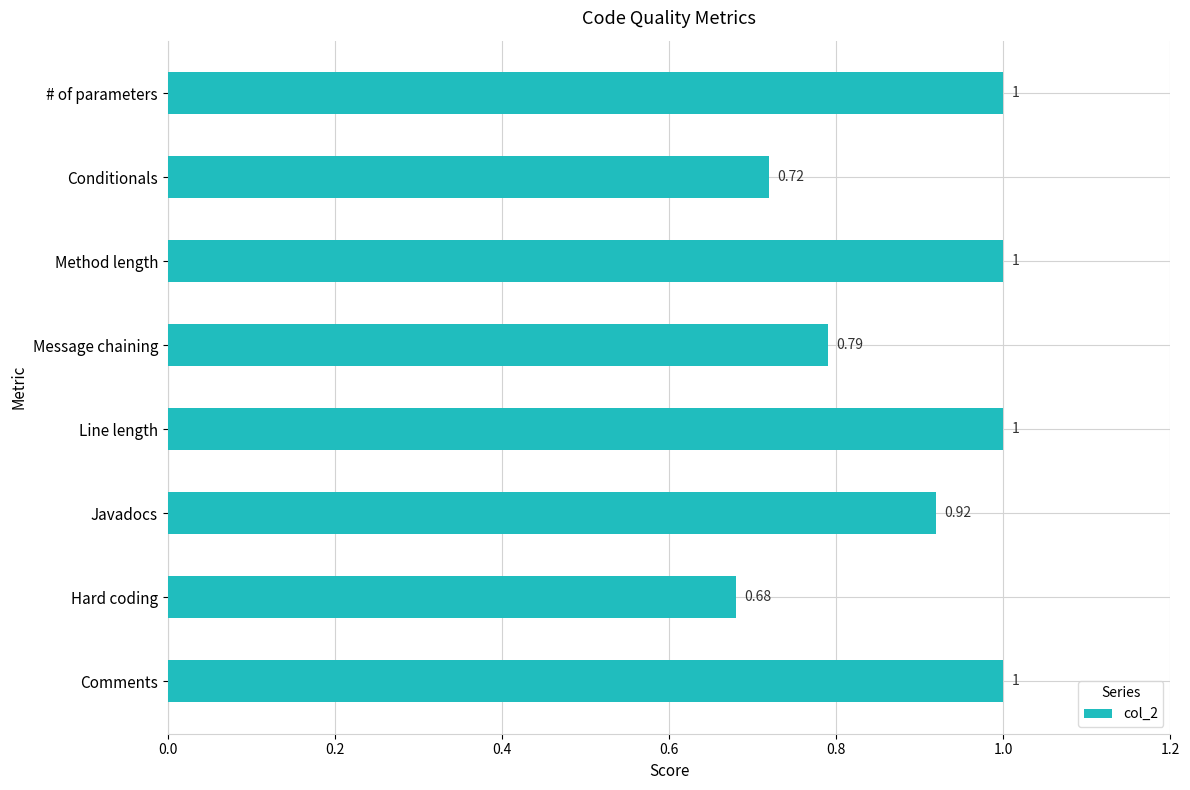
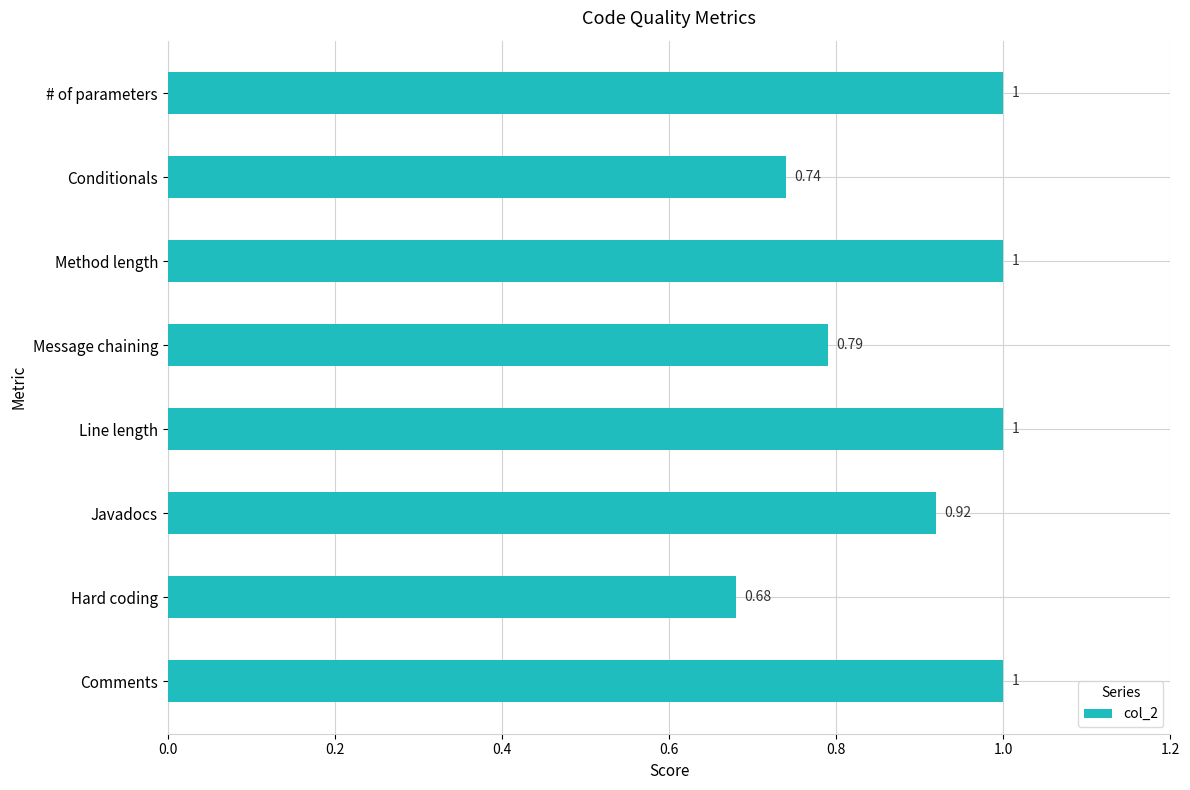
Conditionals: 0.72 -> 0.74
